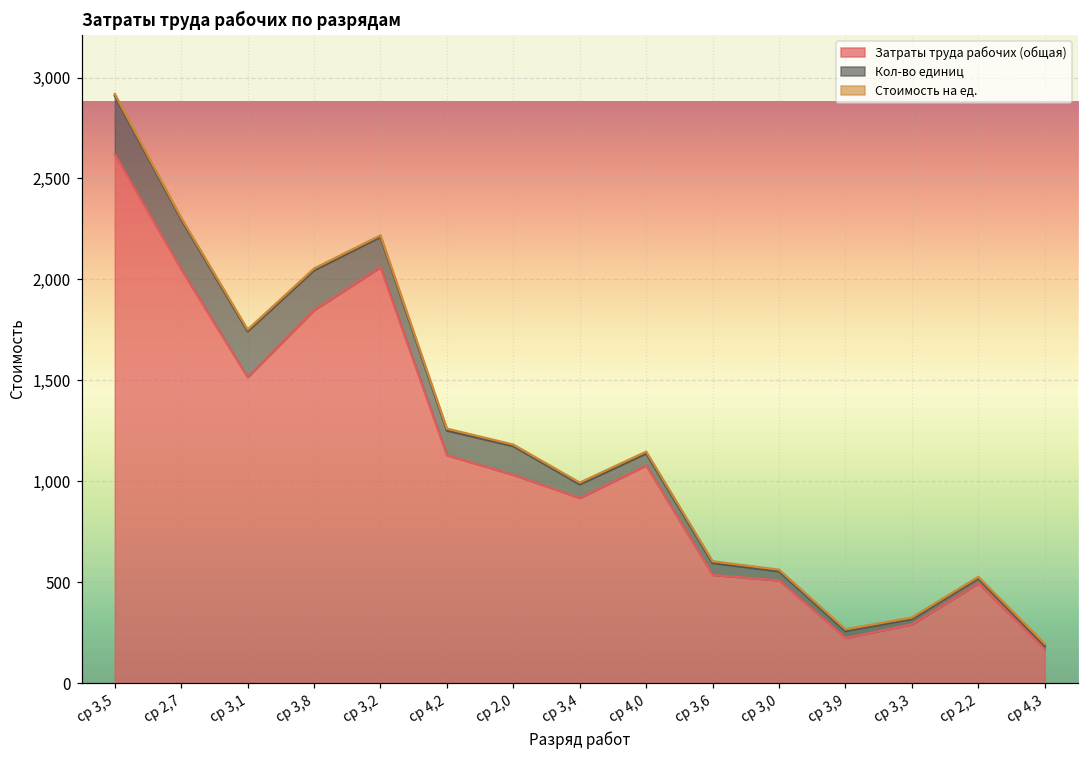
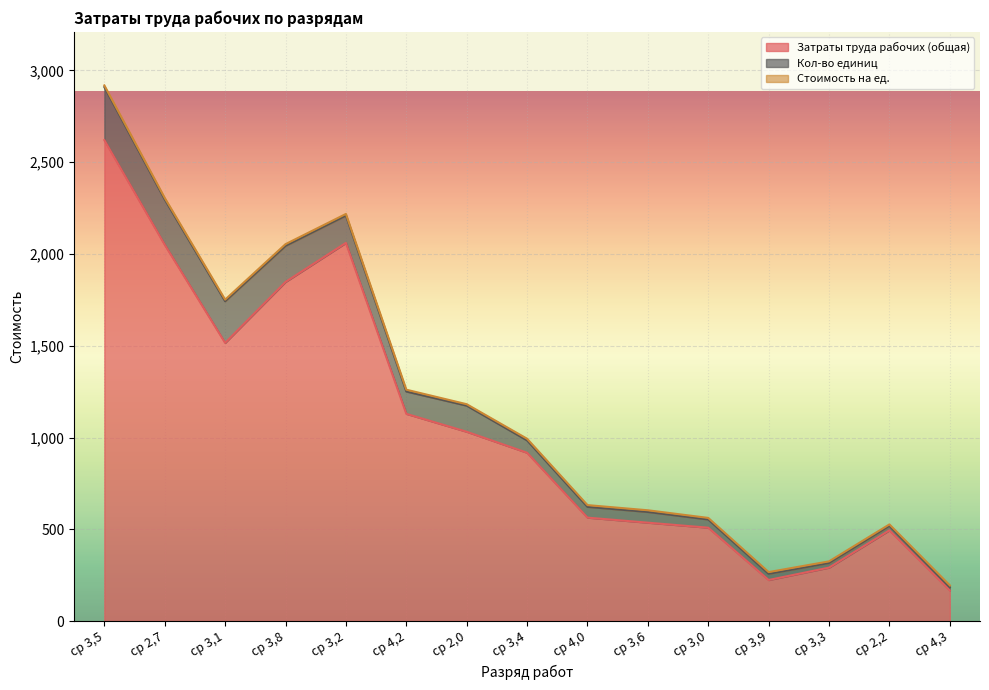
Затраты труда рабочих (общая), ср 4,0: 1,080 -> 560
